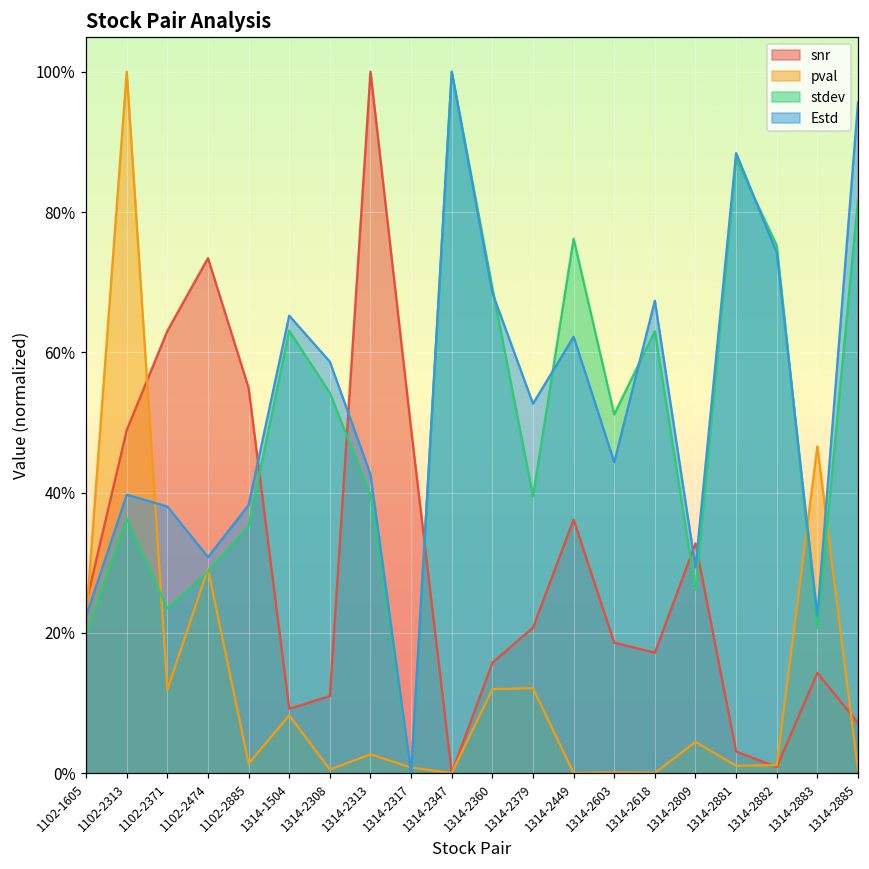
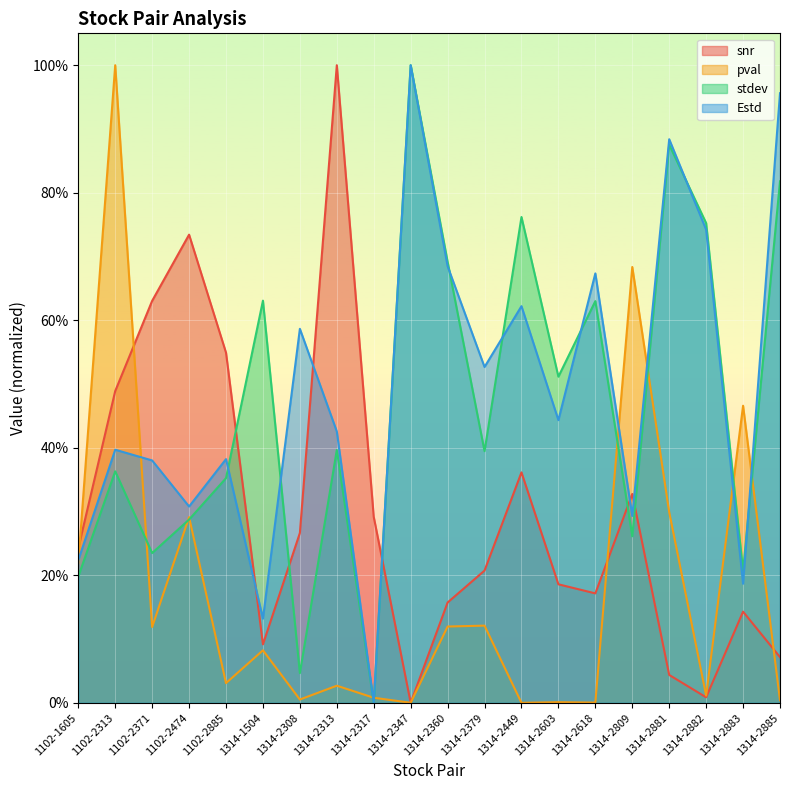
pval, 1102-2885: 1% -> 3%
Estd, 1314-1504: 65% -> 13%
snr, 1314-2308: 11% -> 27%
stdev, 1314-2308: 54% -> 5%
snr, 1314-2317: 49% -> 29%
pval, 1314-2809: 4% -> 68%
snr, 1314-2881: 3% -> 4%
pval, 1314-2881: 1% -> 30%
Estd, 1314-2883: 22% -> 19%
